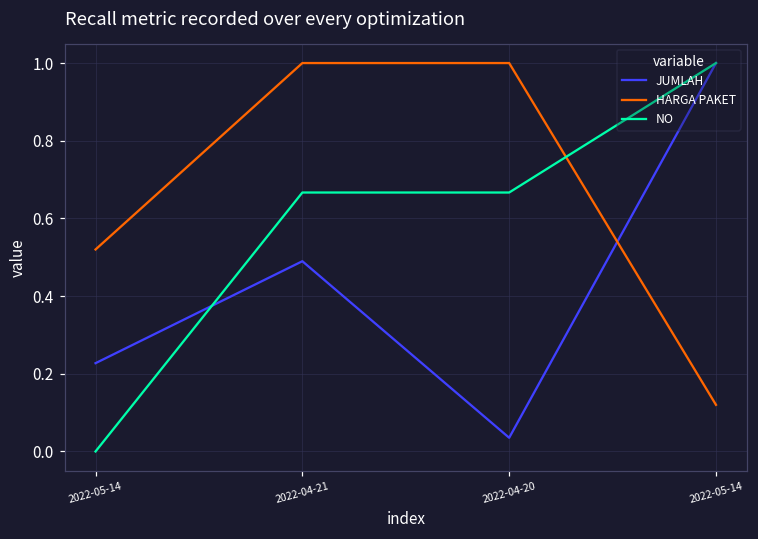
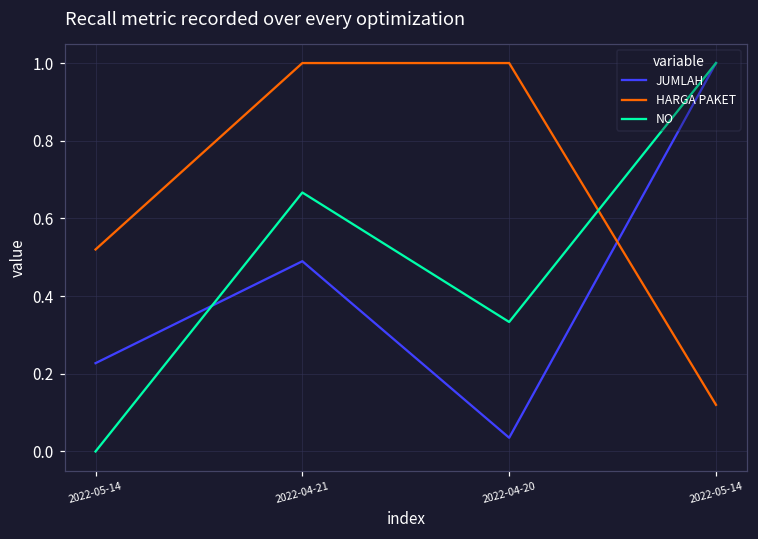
NO, 2022-04-20: 0.67 -> 0.33
